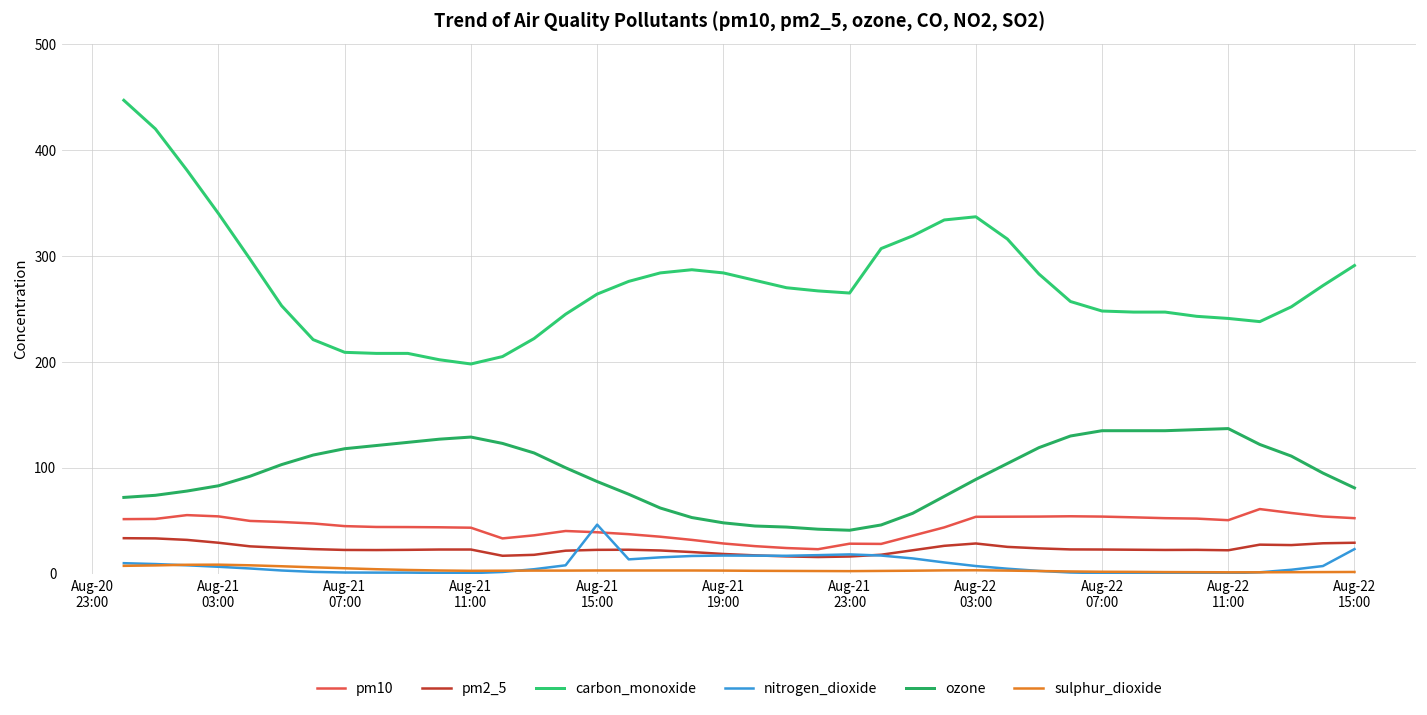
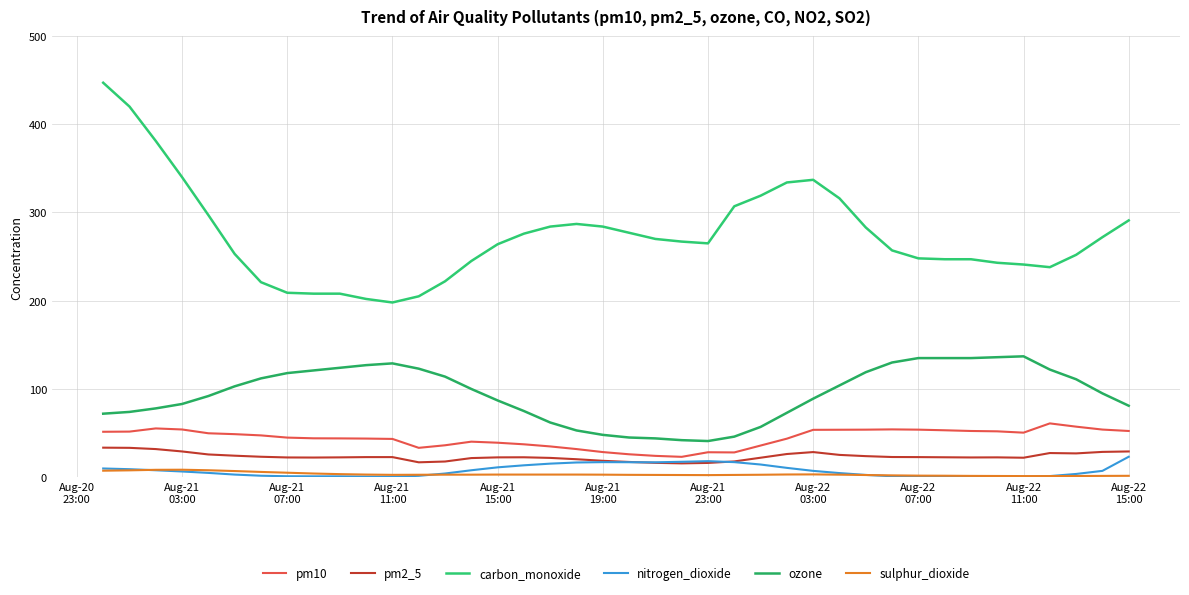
nitrogen_dioxide, Aug-21 15:00: 50 -> 10
